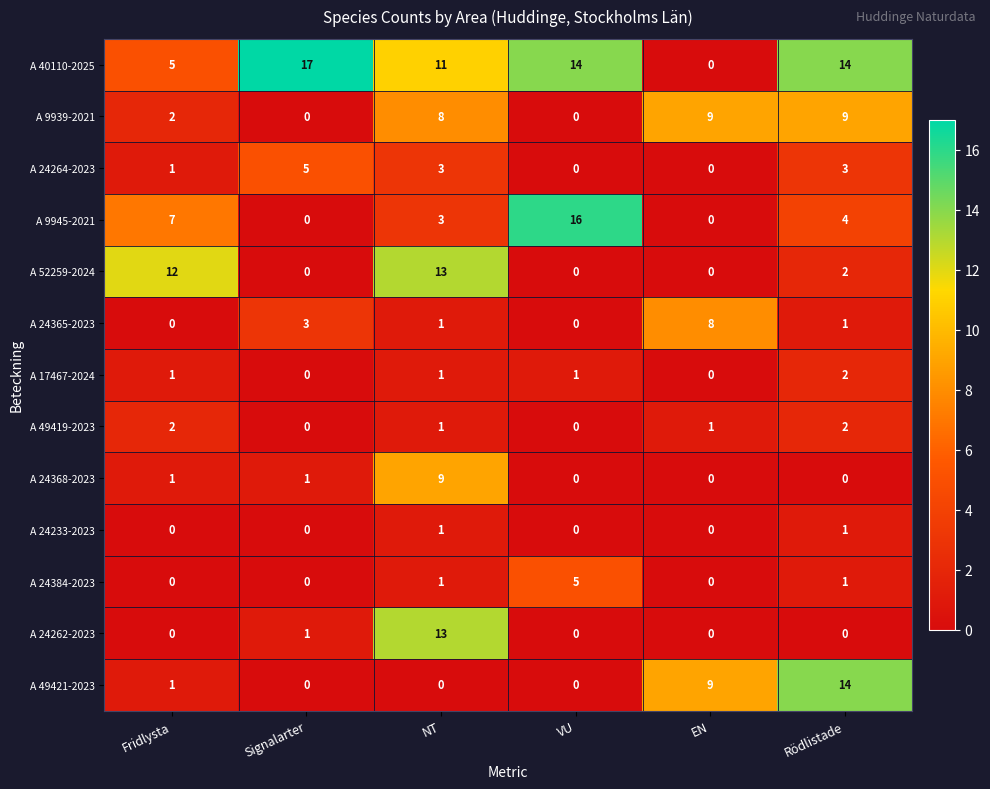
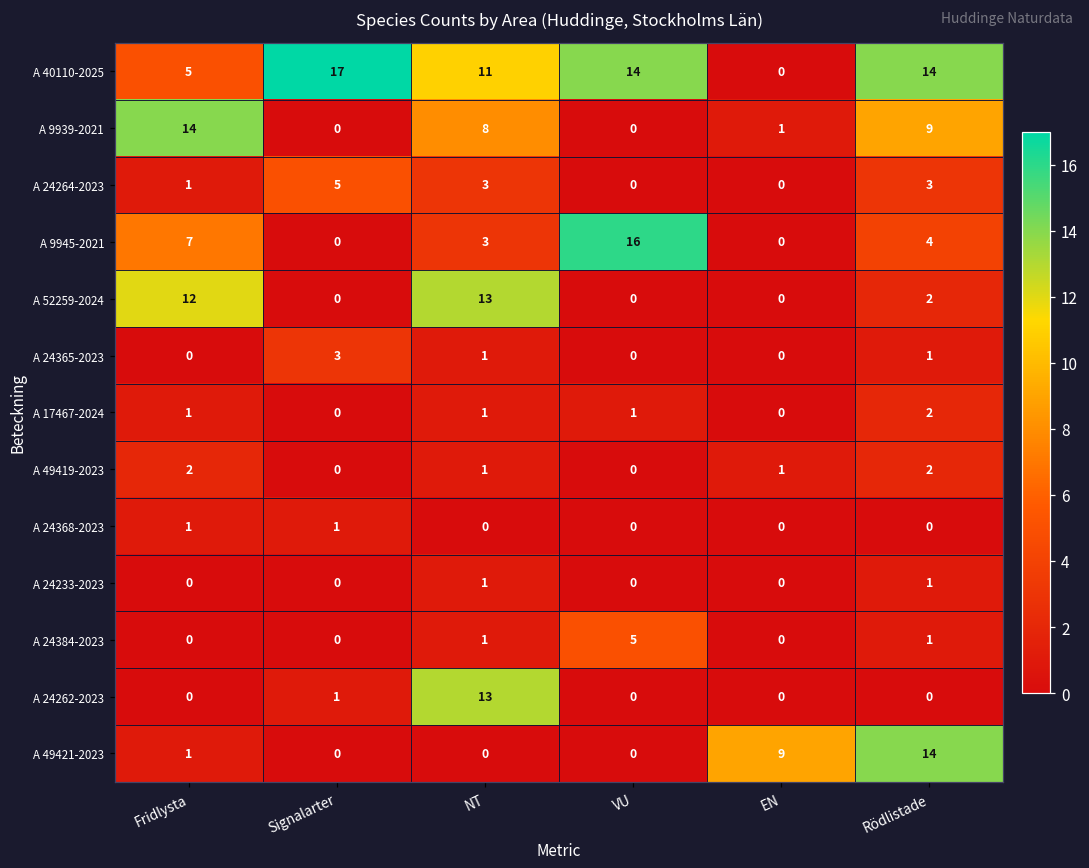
A 9939-2021, Fridlysta: 2 -> 14
A 9939-2021, EN: 9 -> 1
A 24365-2023, EN: 8 -> 0
A 24368-2023, NT: 9 -> 0
